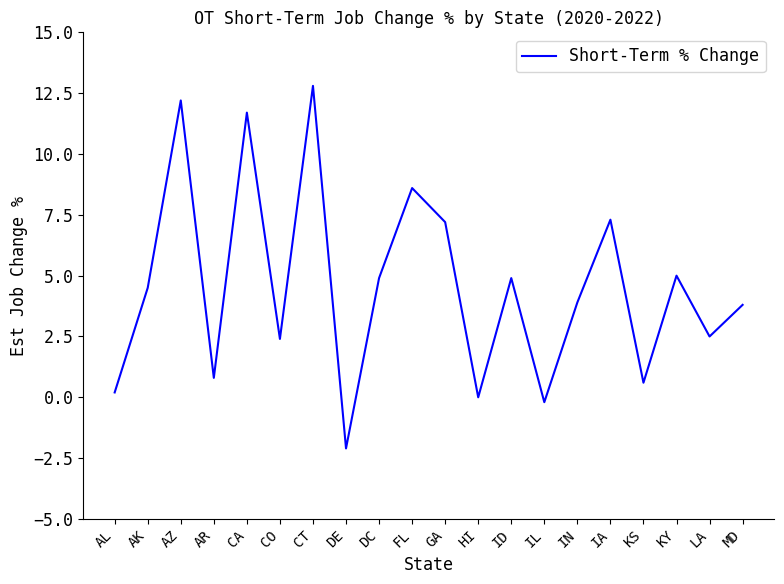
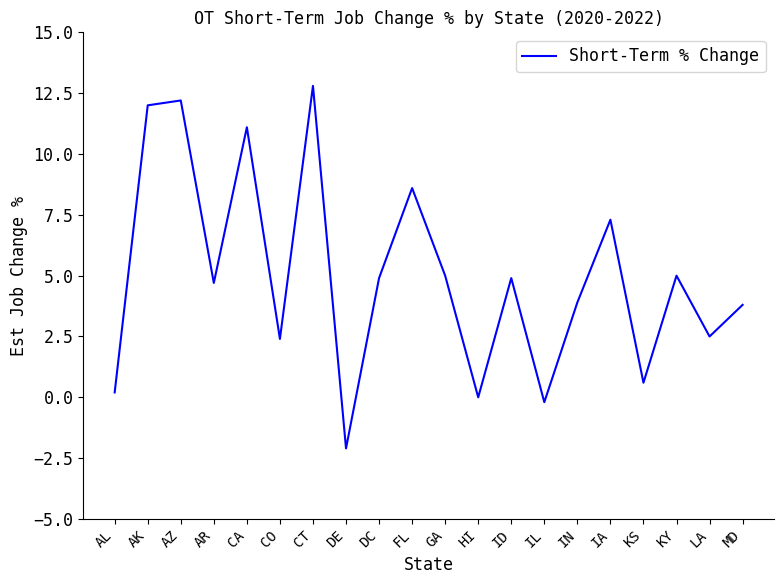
AK: 4.5 -> 12.0
AR: 0.8 -> 4.7
CA: 11.7 -> 11.1
GA: 7.2 -> 5.0
